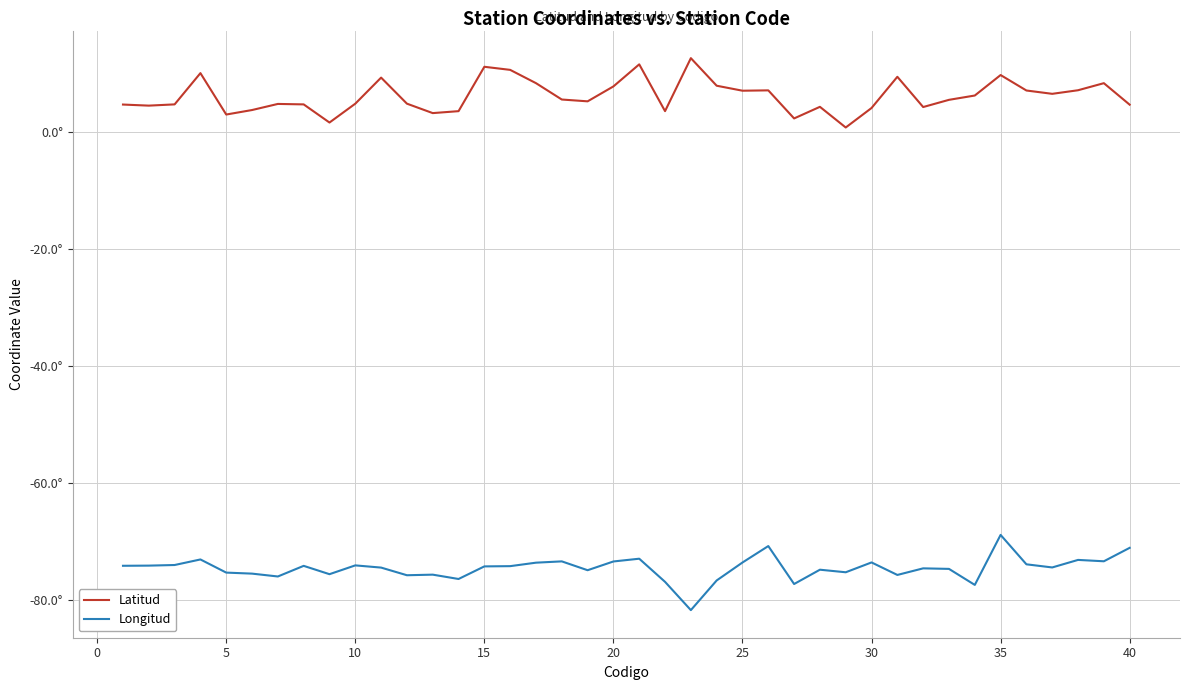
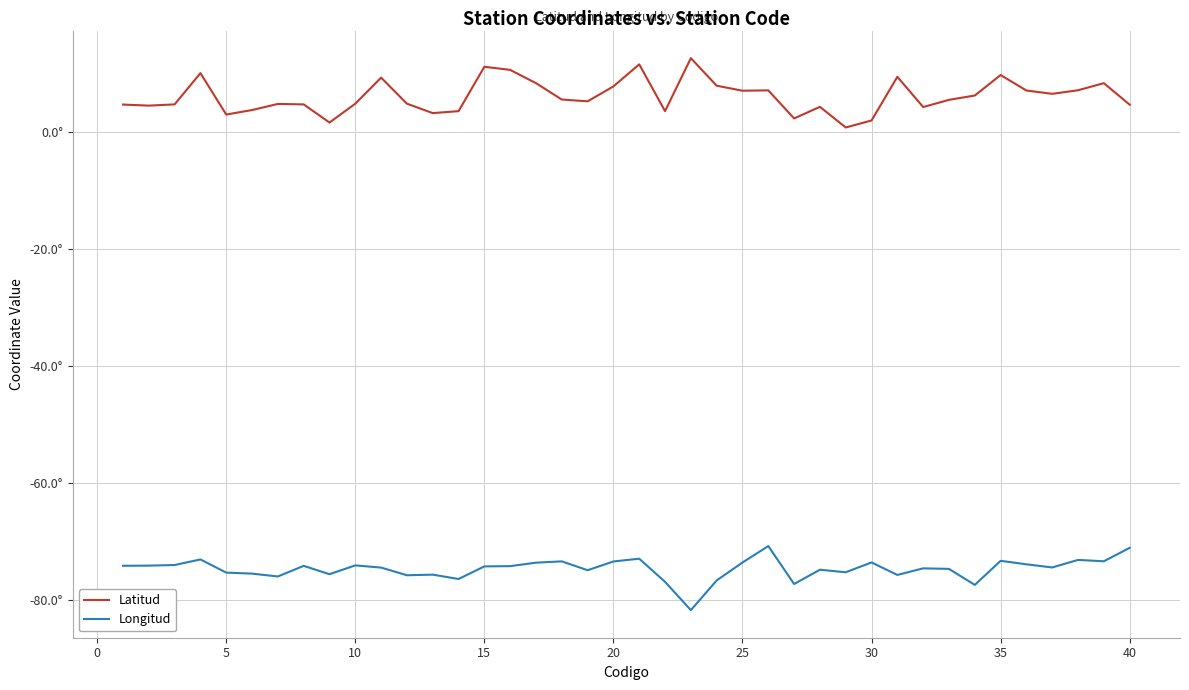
Latitud, 30: 4° -> 2°
Longitud, 35: -69° -> -73°
